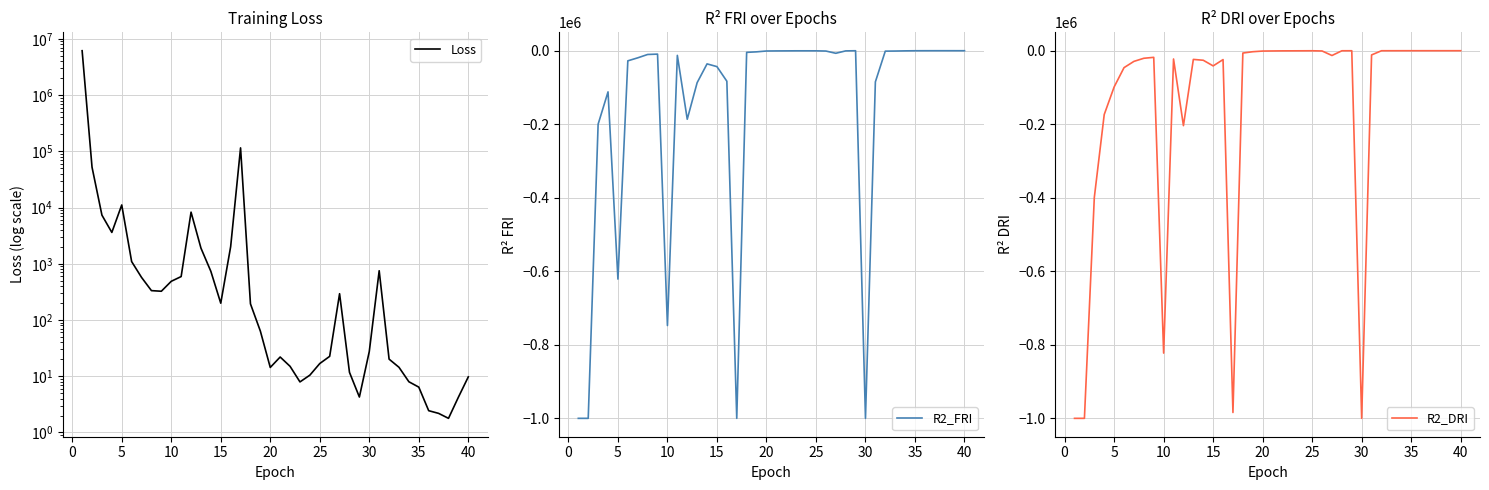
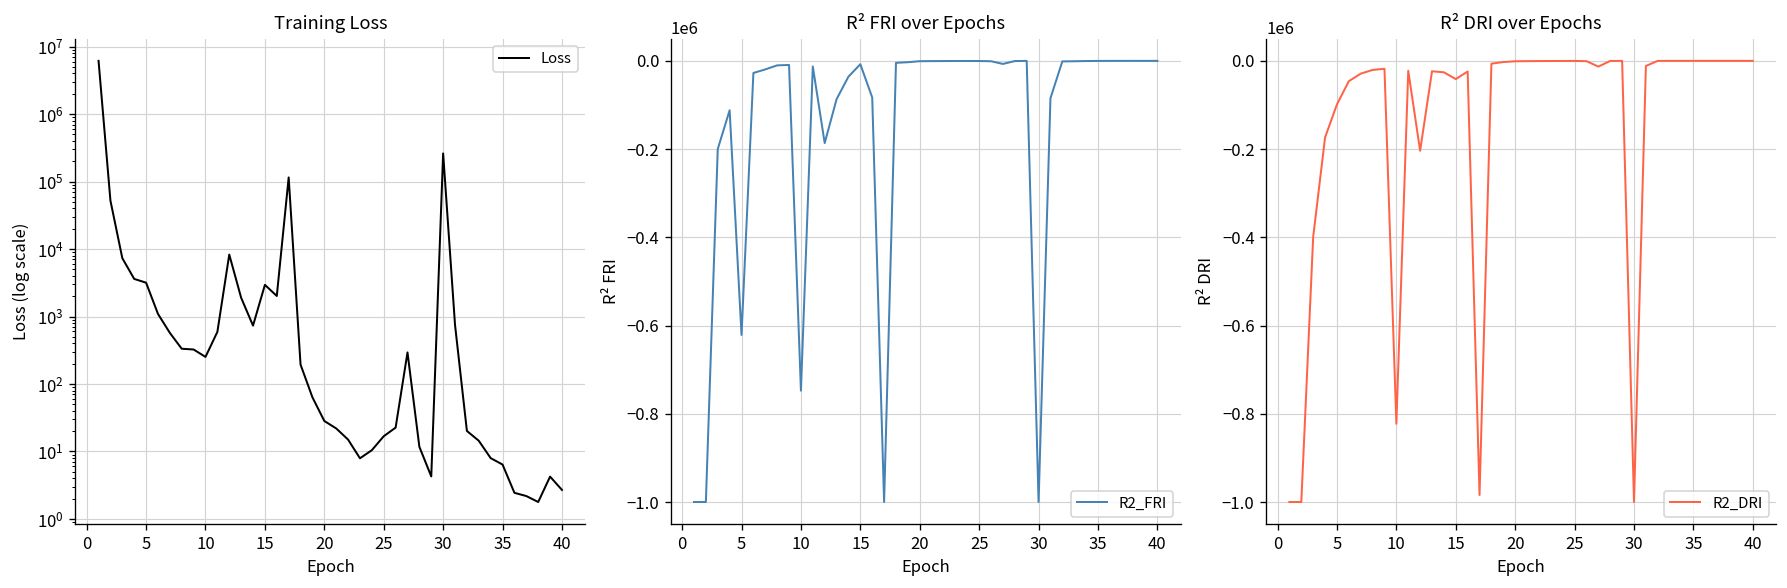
Training Loss, 5: 11000 -> 3000
Training Loss, 10: 500 -> 300
Training Loss, 15: 200 -> 3000
Training Loss, 20: 14 -> 30
Training Loss, 30: 30 -> 300000
Training Loss, 40: 10 -> 3
R² FRI over Epochs, 15: -40000 -> -10000
